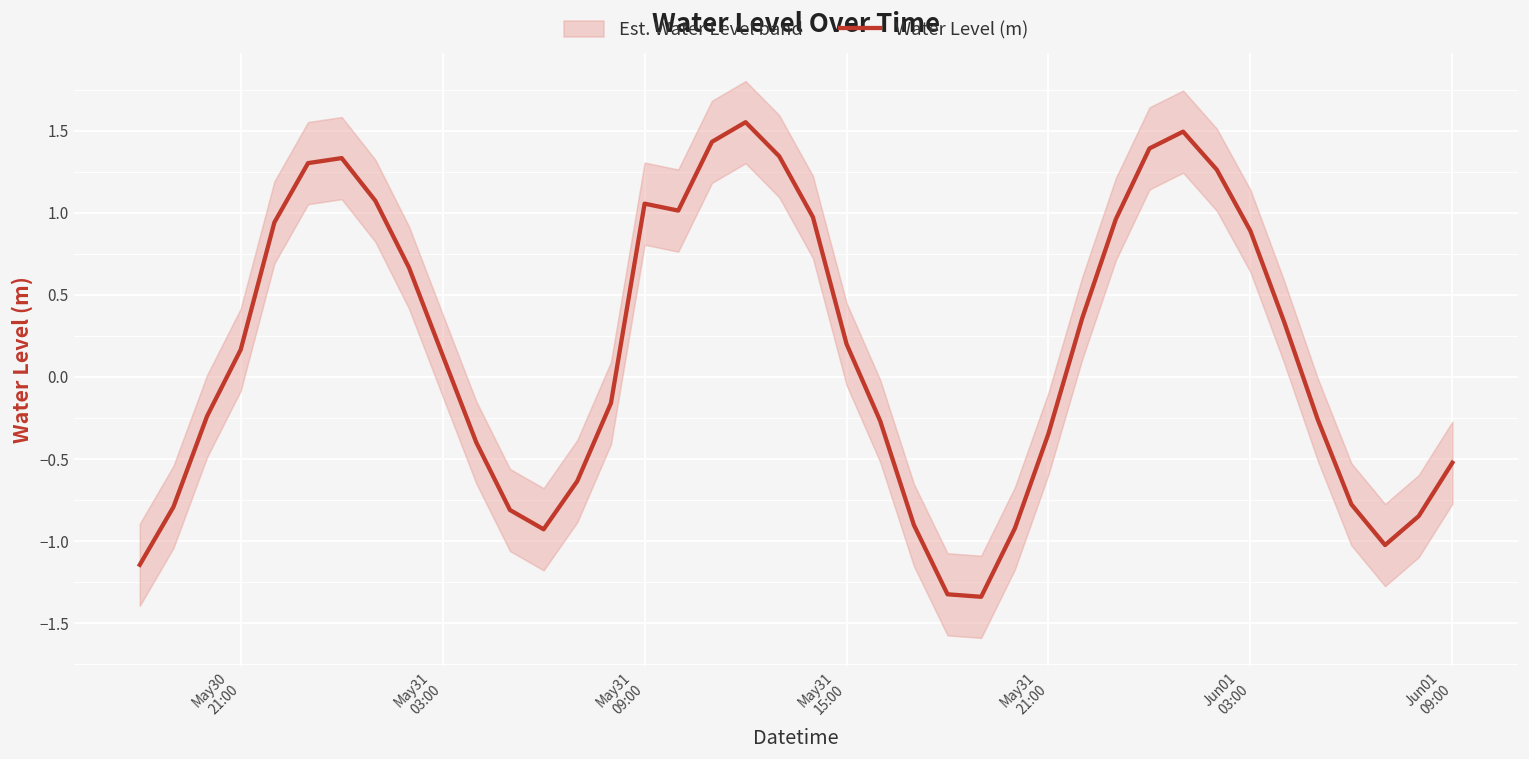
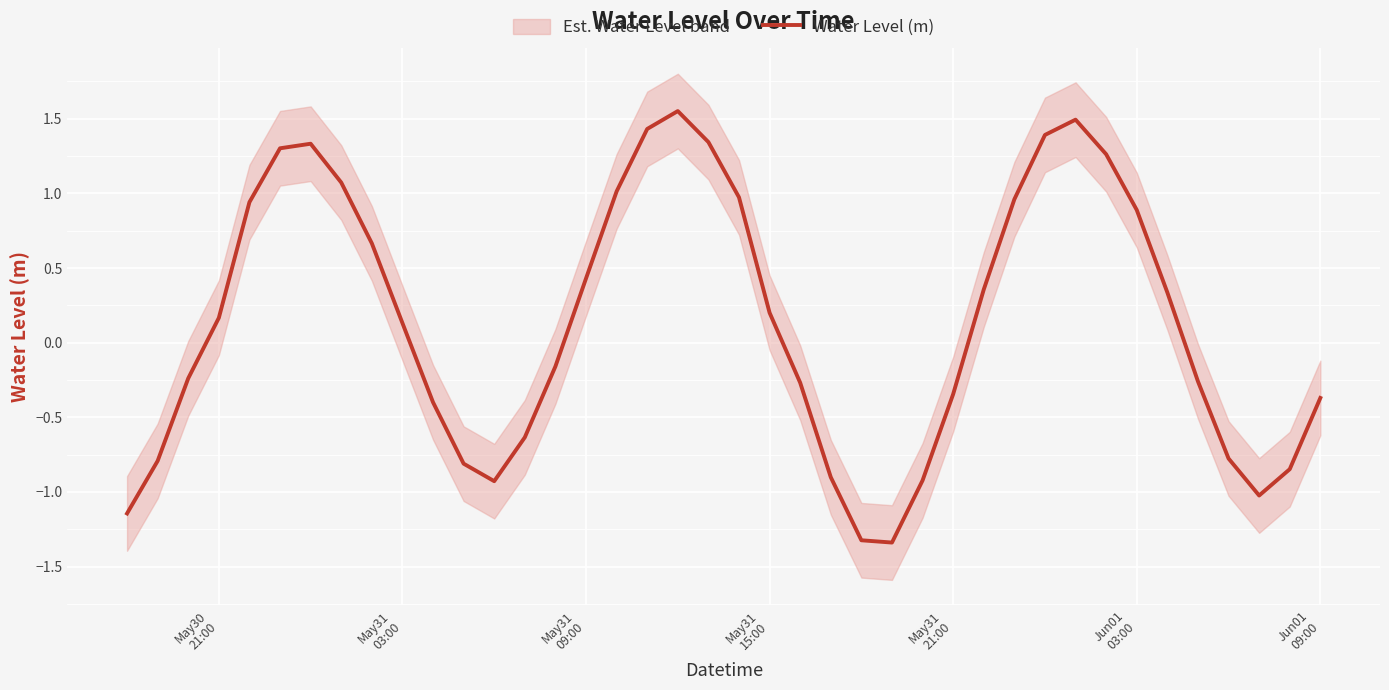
Water Level (m), May31 09:00: 1.06 -> 0.43
Water Level (m), Jun01 09:00: -0.52 -> -0.37
